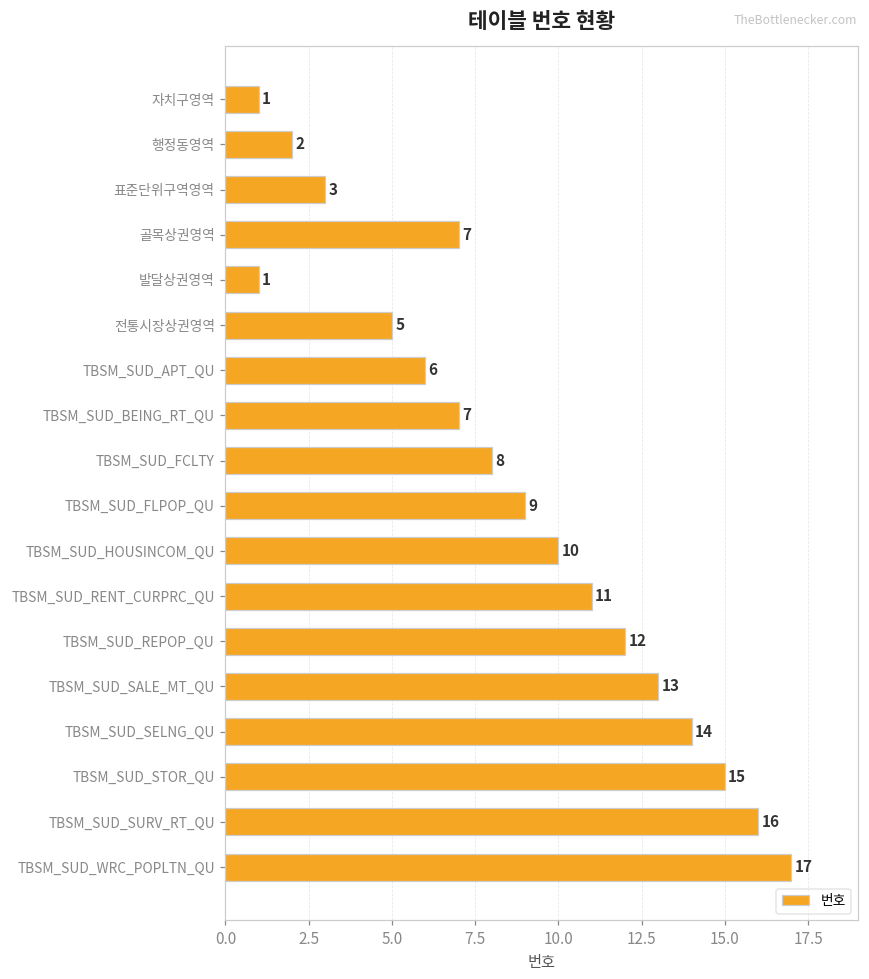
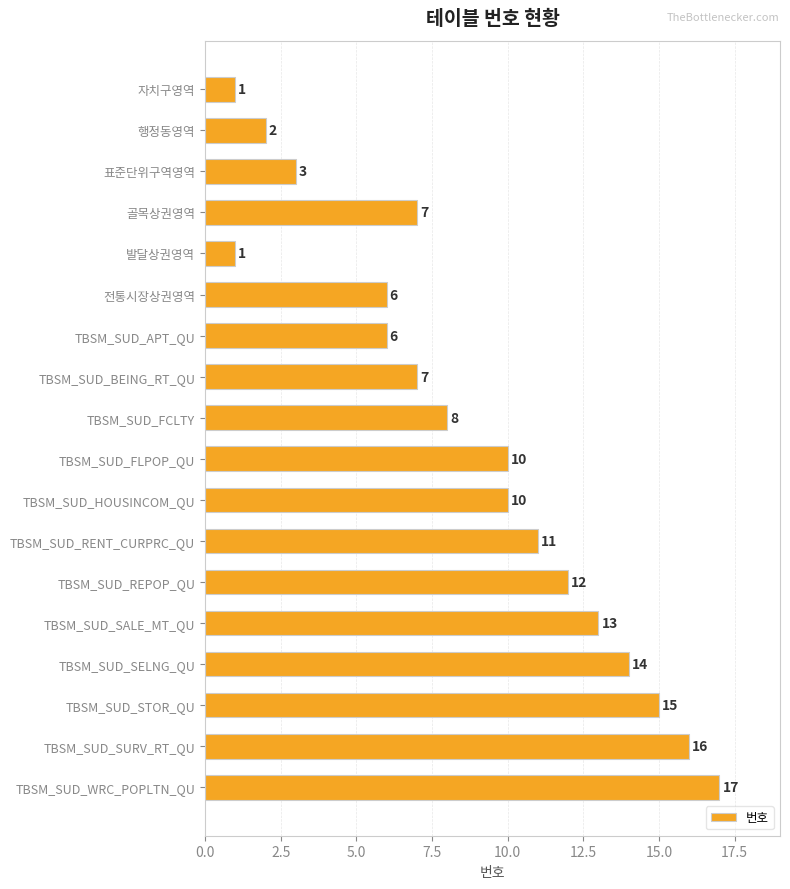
전통시장상권영역: 5 -> 6
TBSM_SUD_FLPOP_QU: 9 -> 10
